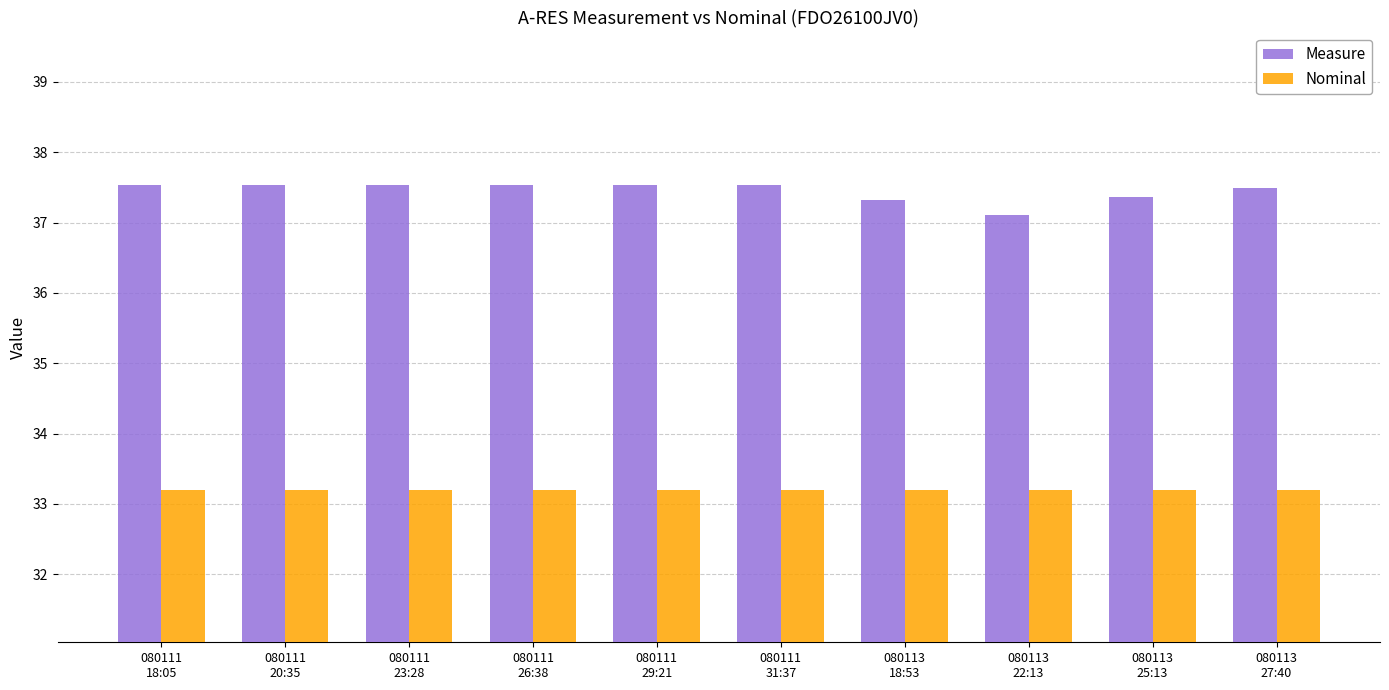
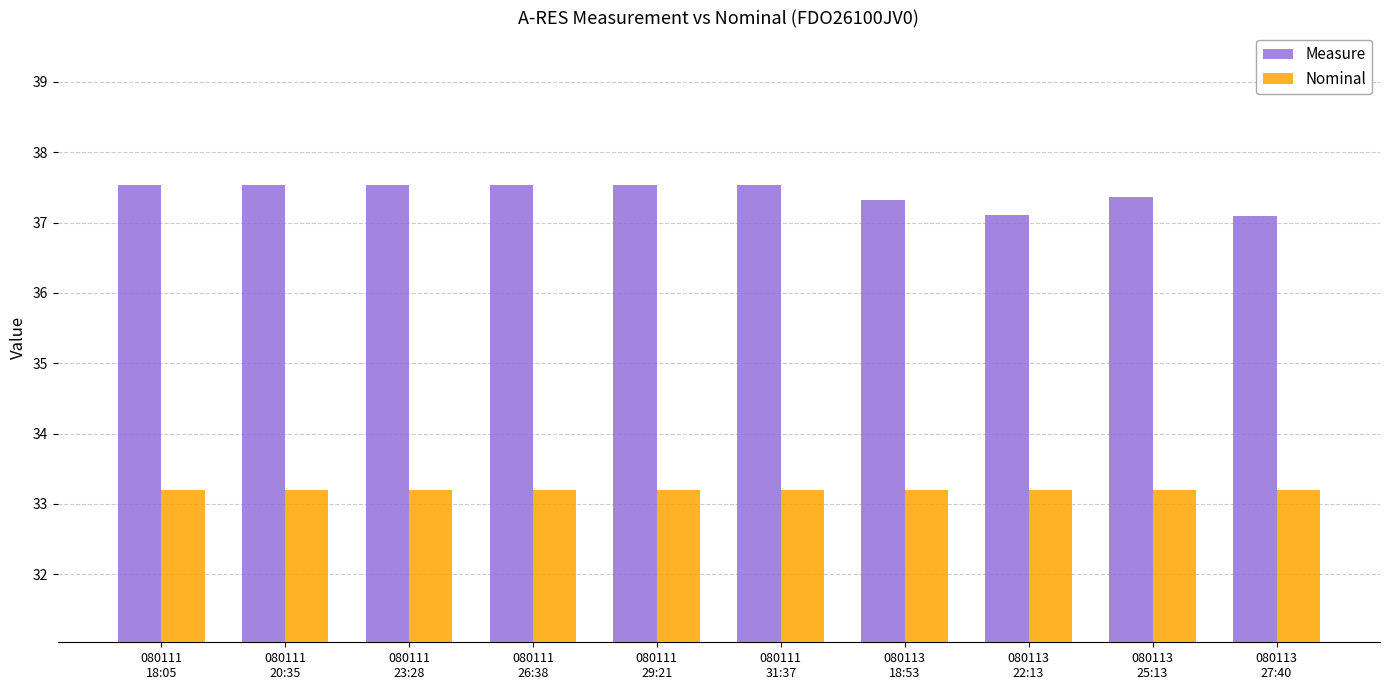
Measure, 080113 27:40: 37.5 -> 37.1
